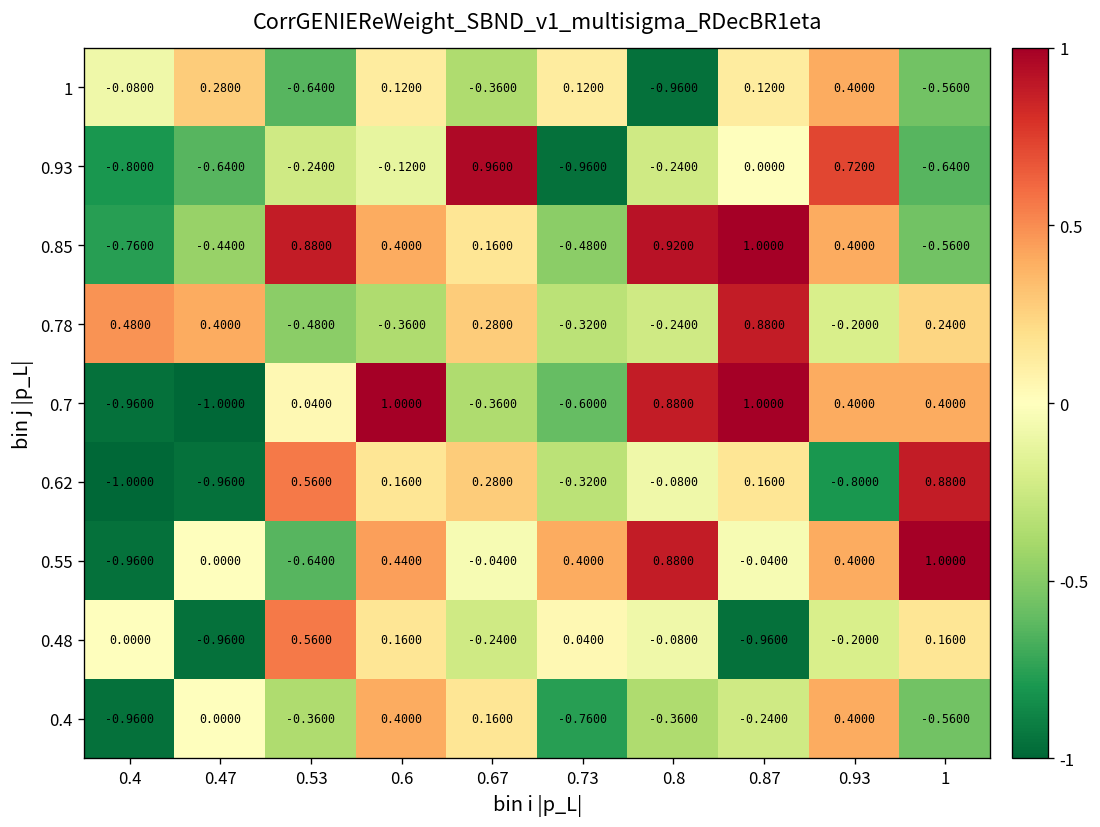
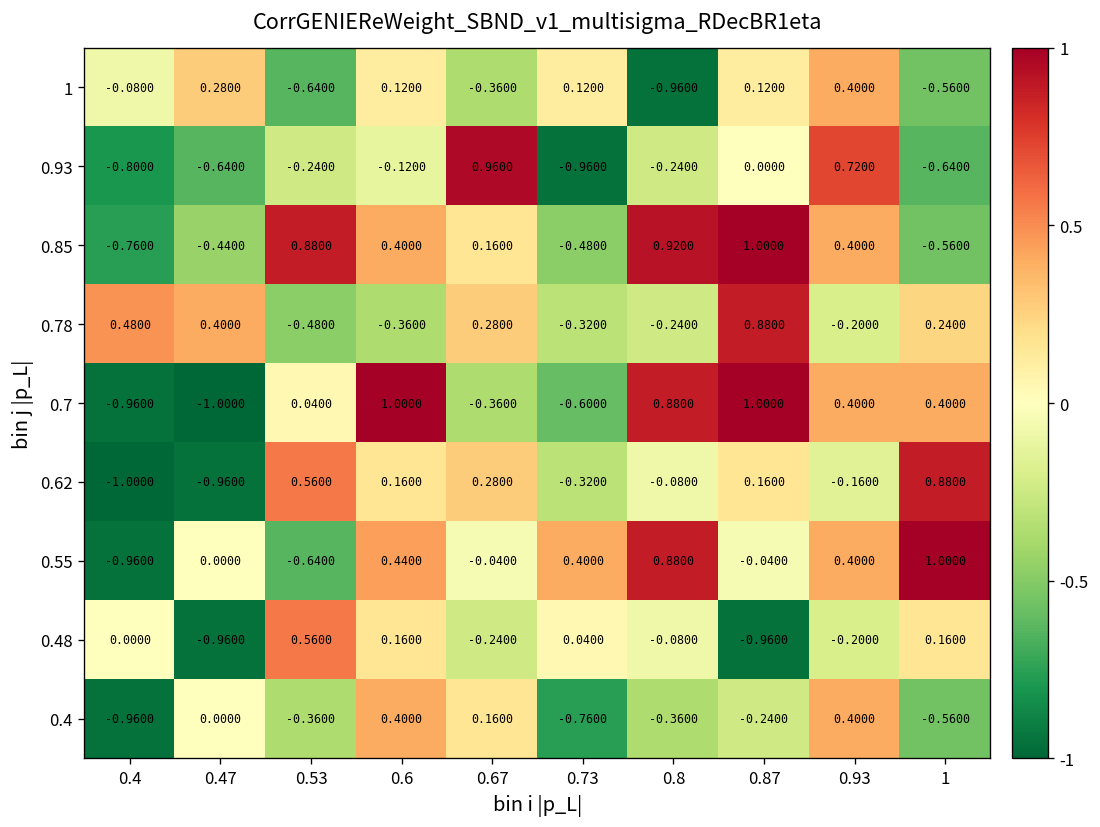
0.62, 0.93: -0.8000 -> -0.1600
